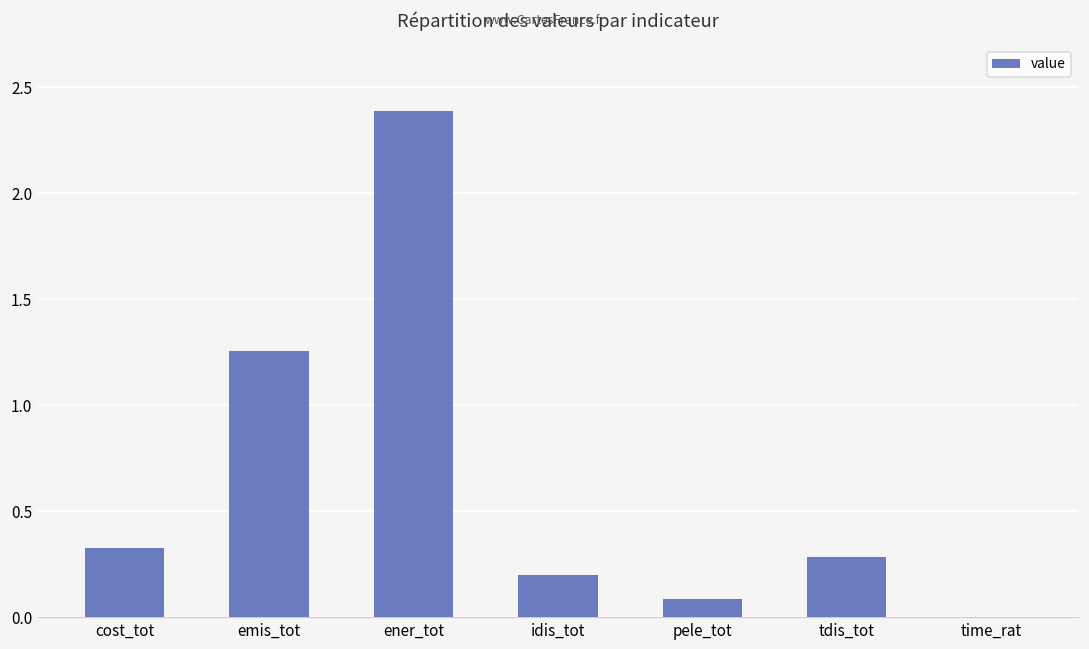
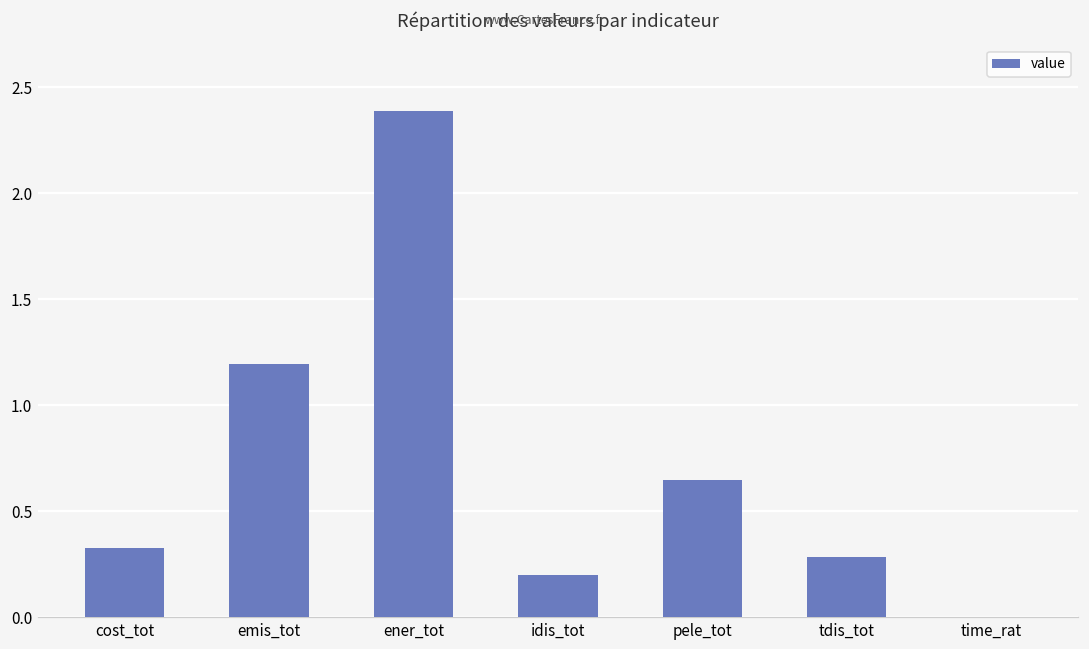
emis_tot: 1.25 -> 1.19
pele_tot: 0.09 -> 0.65
